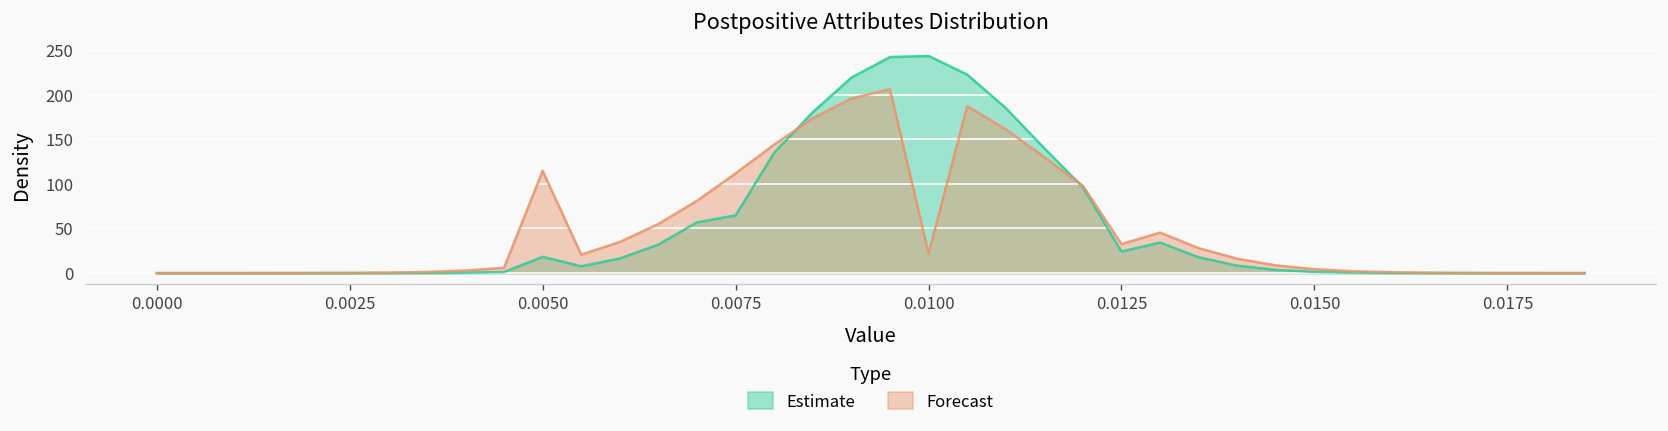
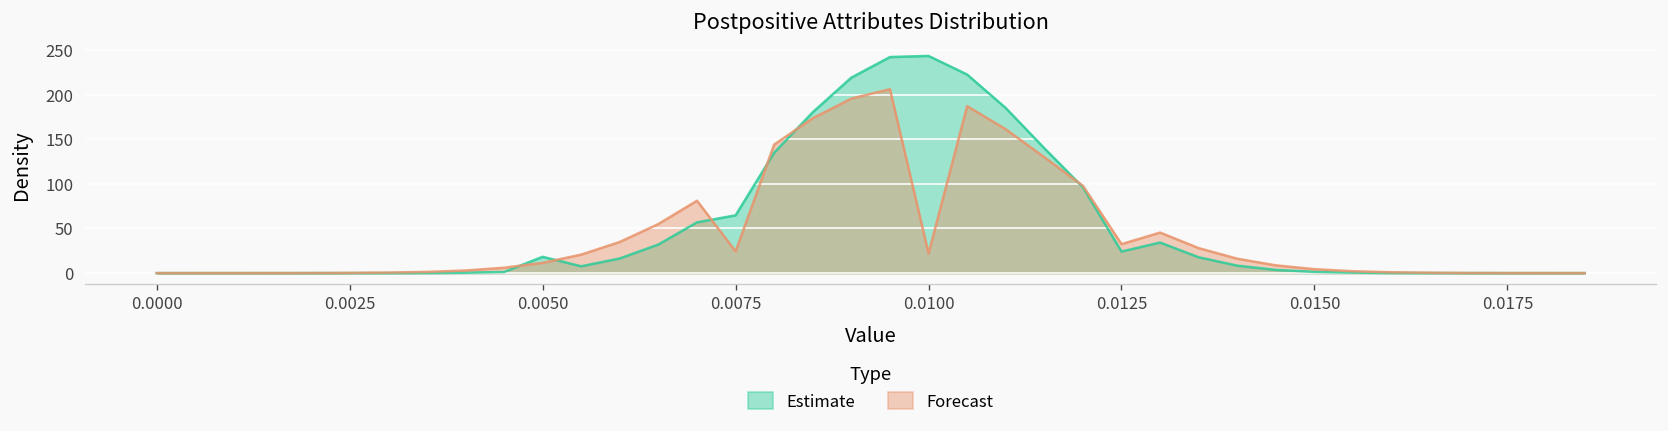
Forecast, 0.0050: 110 -> 10
Forecast, 0.0075: 110 -> 20
